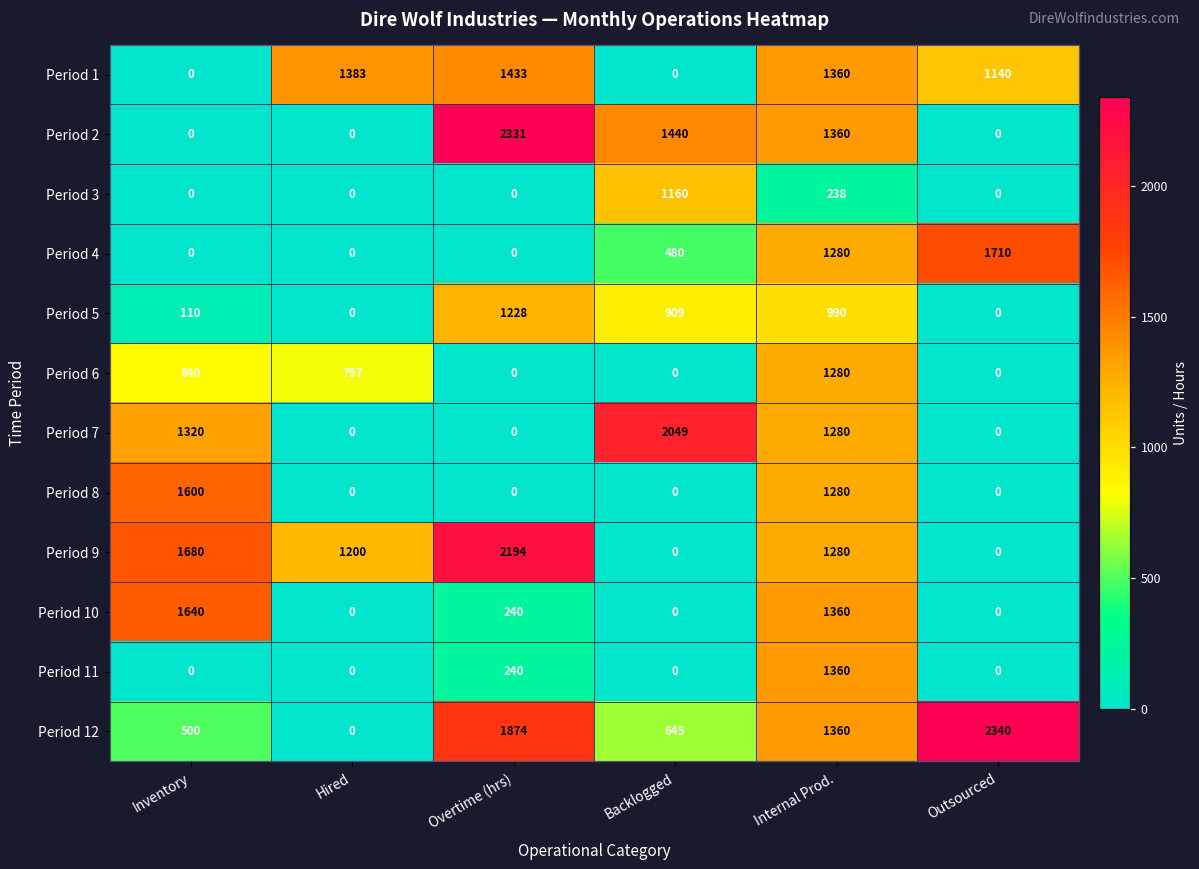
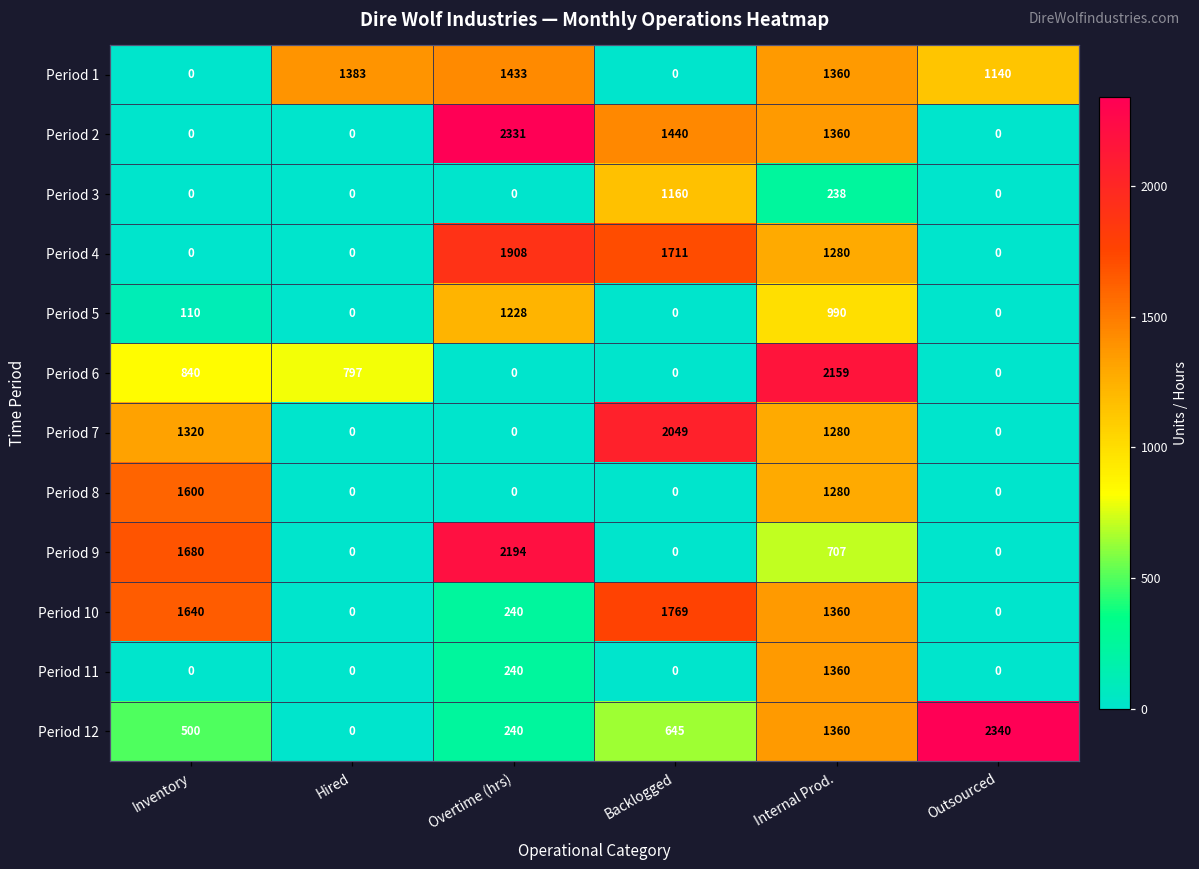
Period 4, Overtime (hrs): 0 -> 1908
Period 4, Backlogged: 480 -> 1711
Period 4, Outsourced: 1710 -> 0
Period 5, Backlogged: 909 -> 0
Period 6, Internal Prod.: 1280 -> 2159
Period 9, Hired: 1200 -> 0
Period 9, Internal Prod.: 1280 -> 707
Period 10, Backlogged: 0 -> 1769
Period 12, Overtime (hrs): 1874 -> 240
